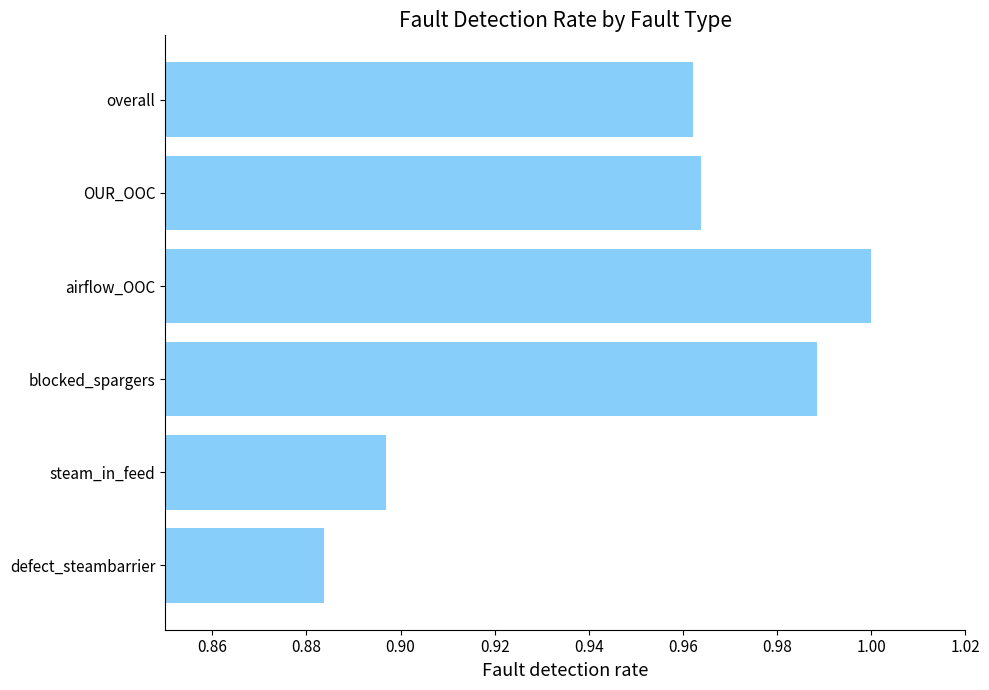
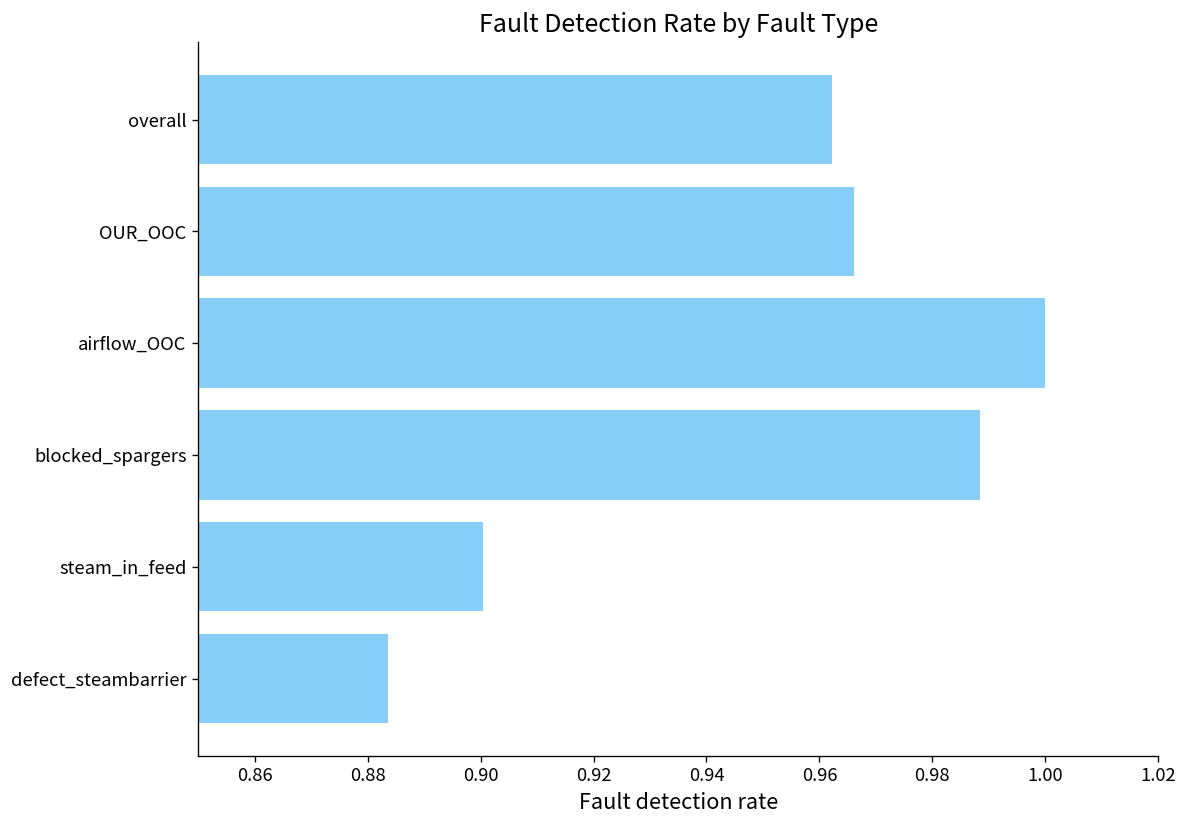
OUR_OOC: 0.964 -> 0.966
steam_in_feed: 0.897 -> 0.900
